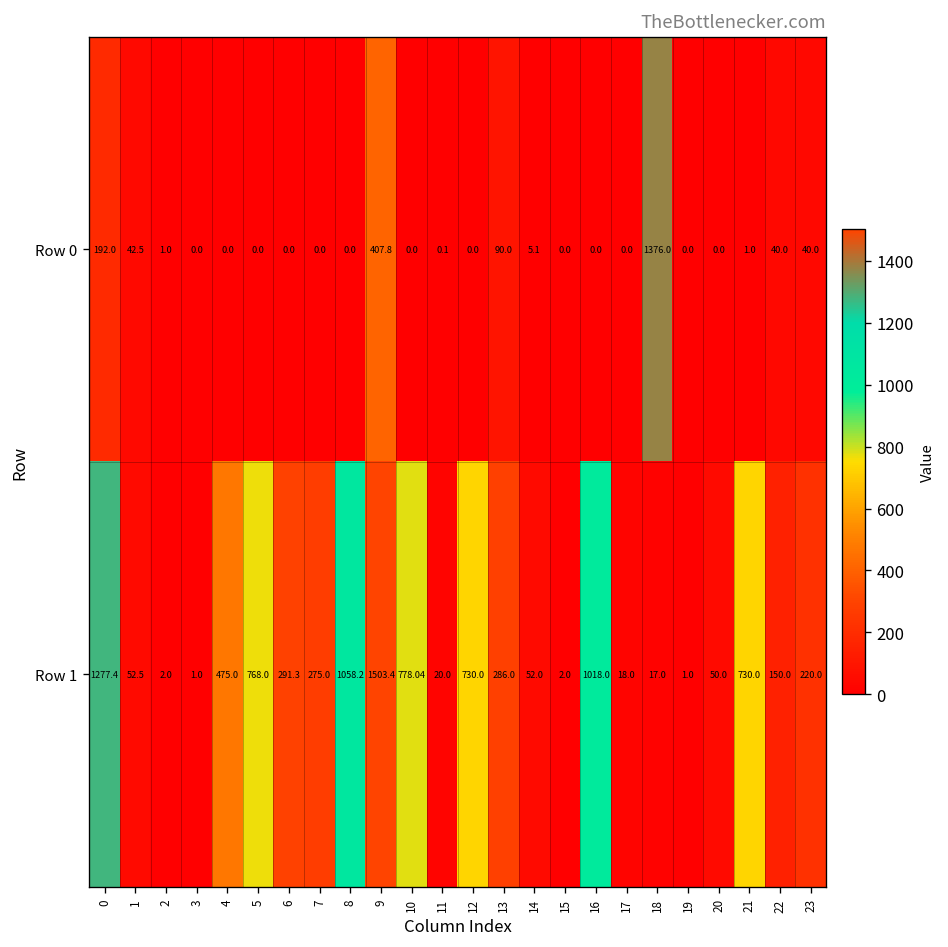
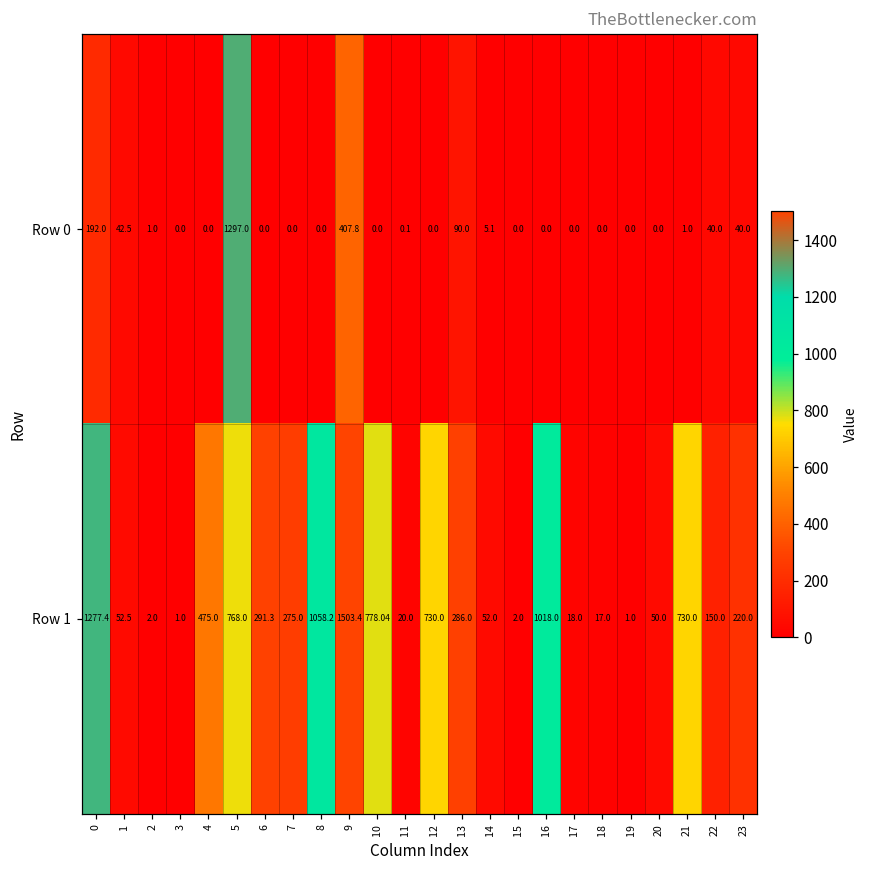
Row 0, 5: 0.0 -> 1297.0
Row 0, 18: 1376.0 -> 0.0
